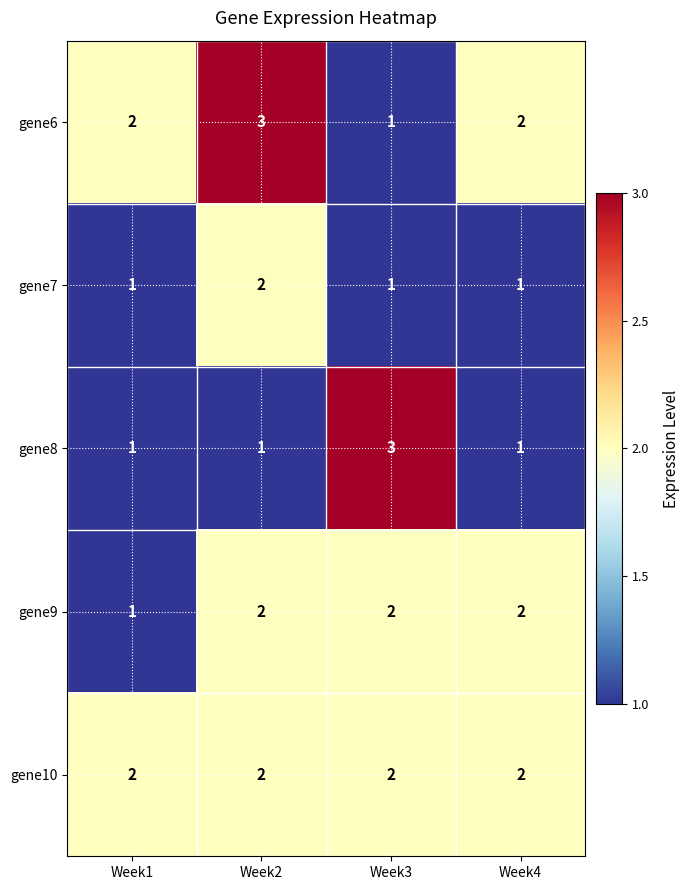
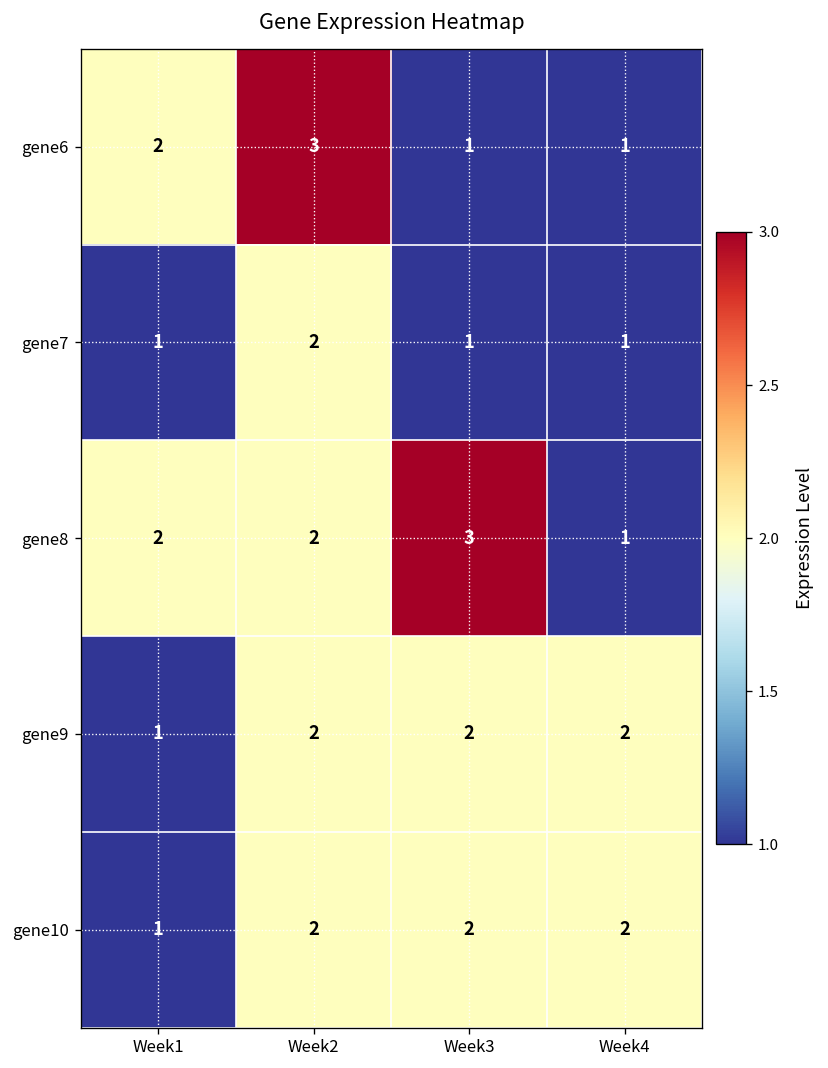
gene6, Week4: 2 -> 1
gene8, Week1: 1 -> 2
gene8, Week2: 1 -> 2
gene10, Week1: 2 -> 1
